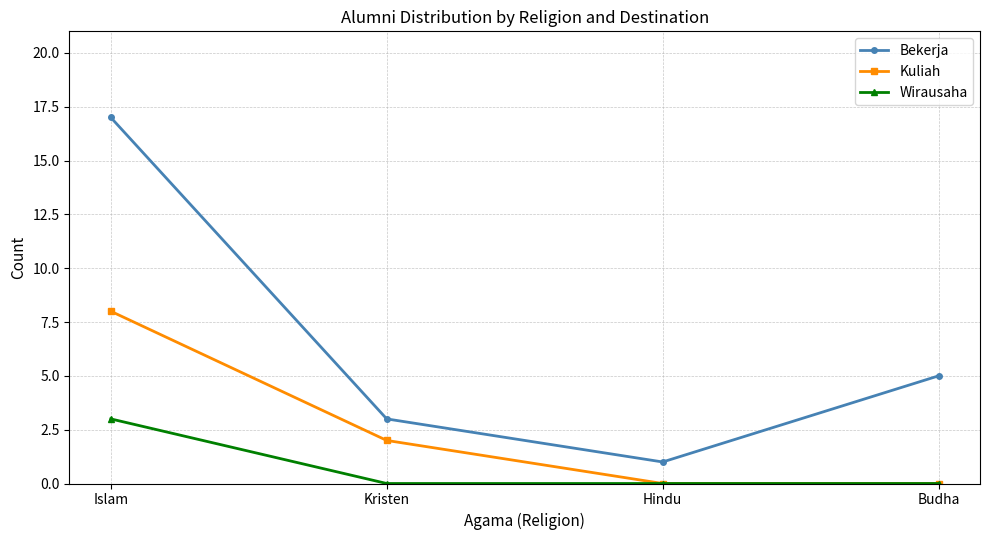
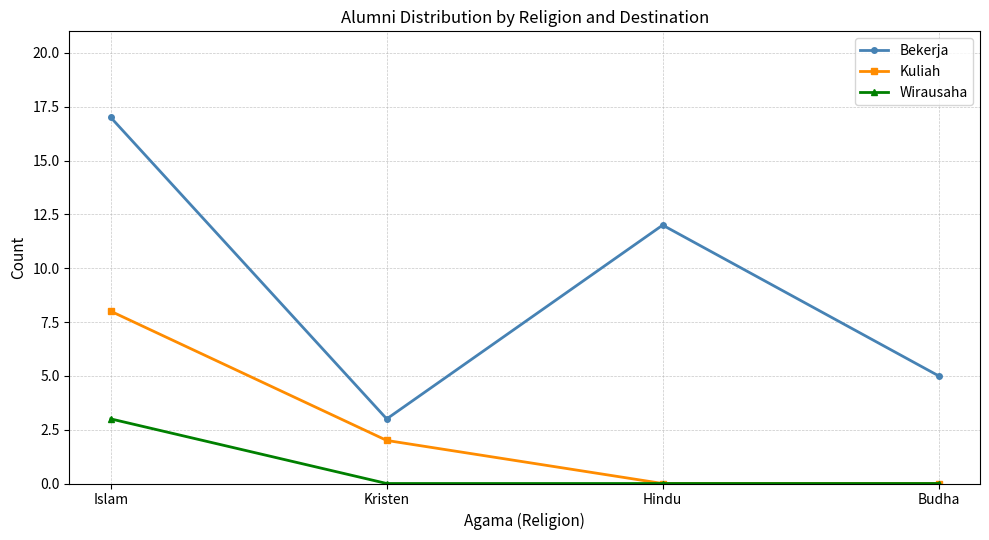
Bekerja, Hindu: 1 -> 12
